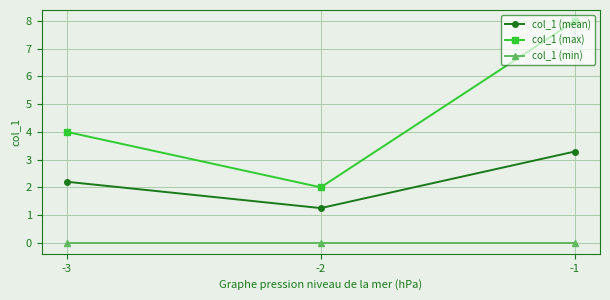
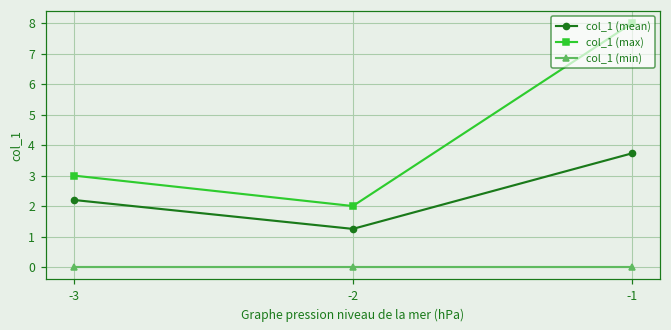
col_1 (max), -3: 4 -> 3
col_1 (mean), -1: 3.3 -> 3.7
